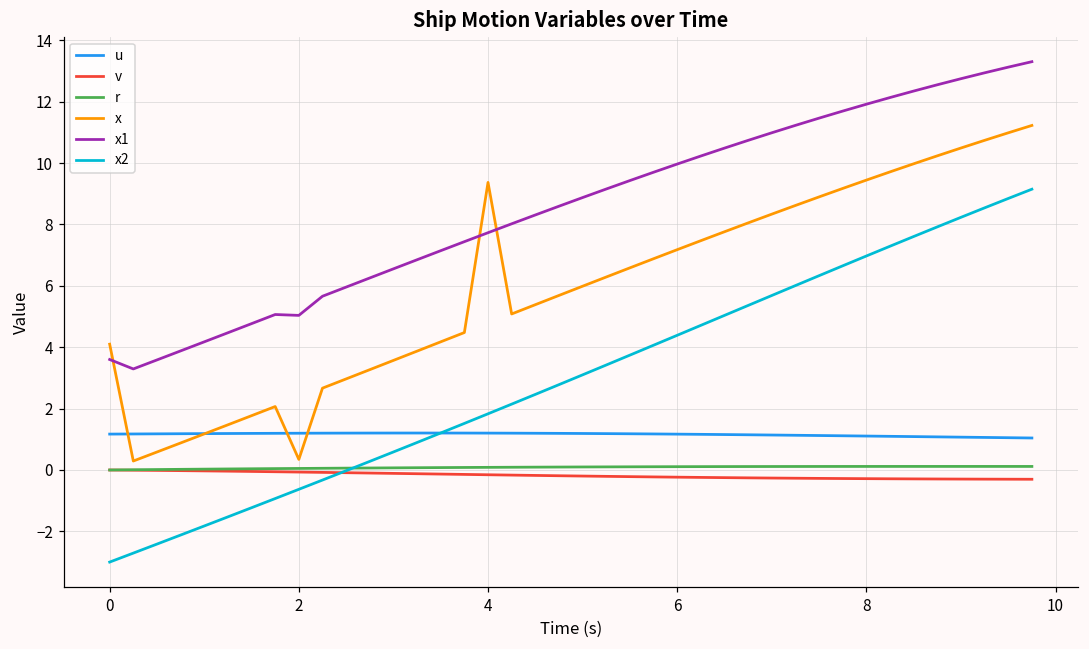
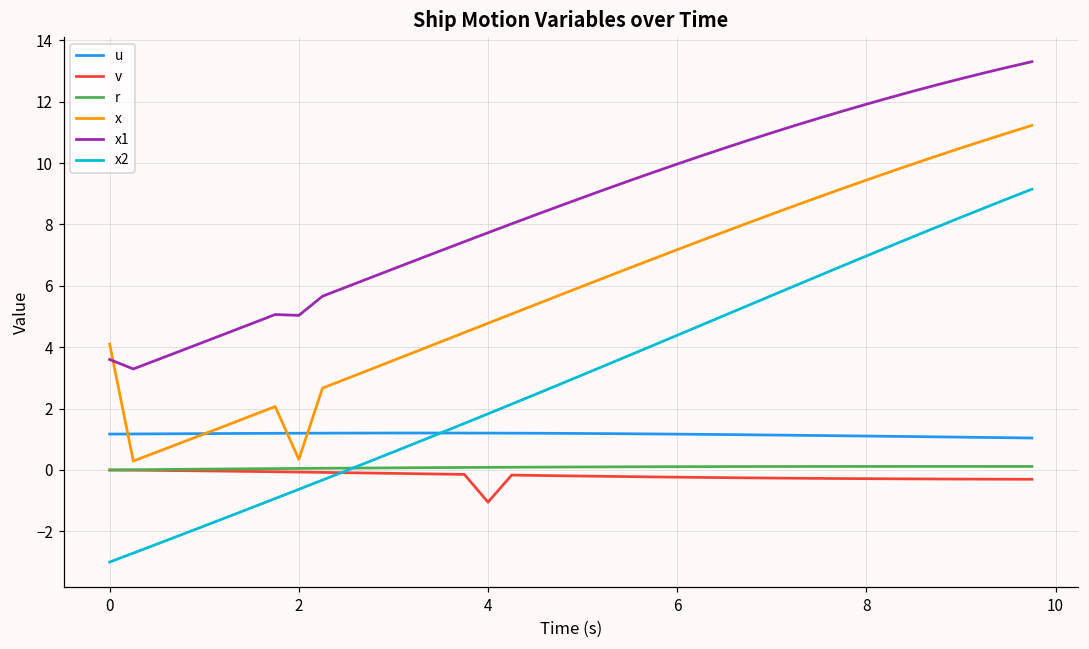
v, 4: -0.2 -> -1.0
x, 4: 9.4 -> 4.8
